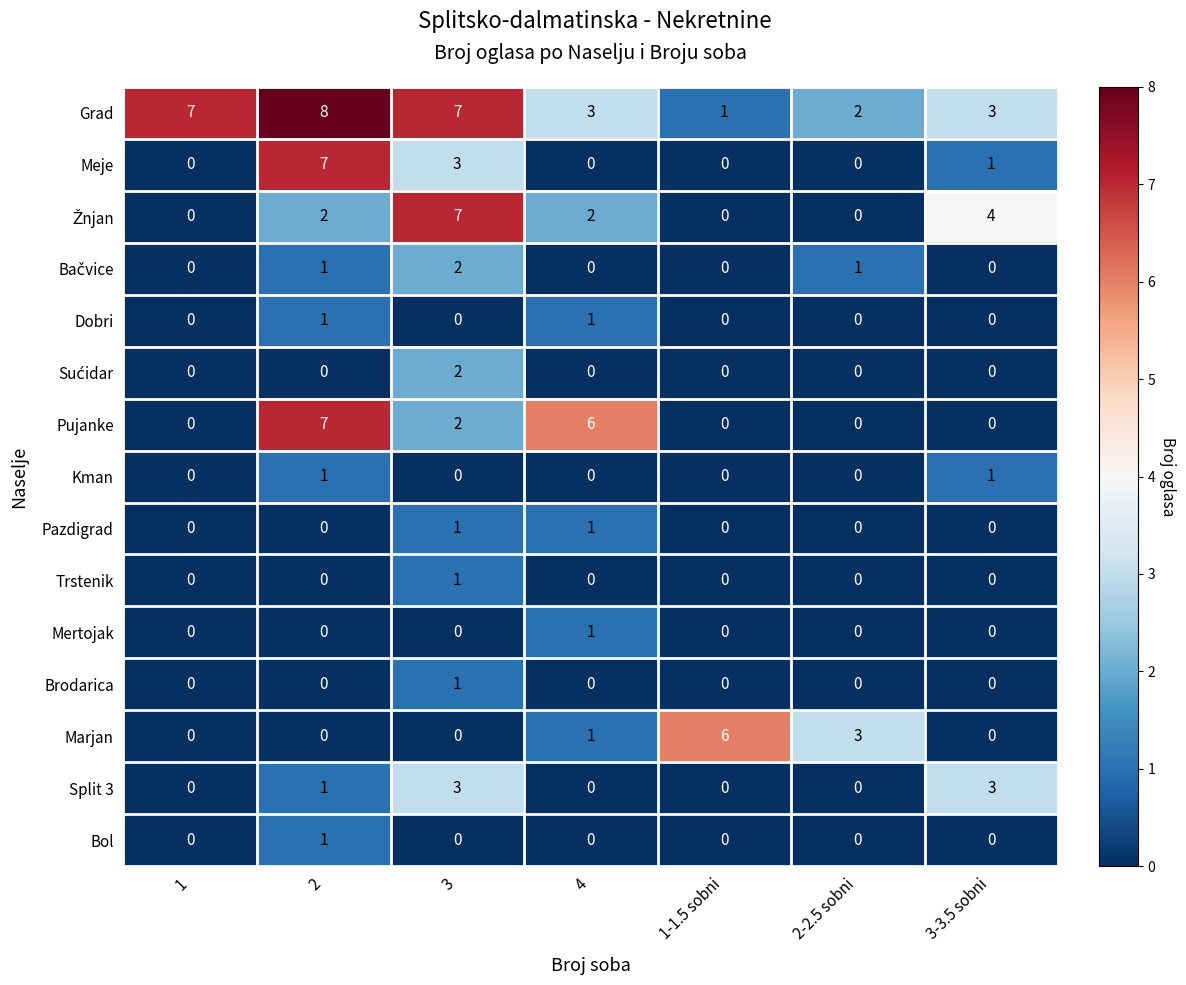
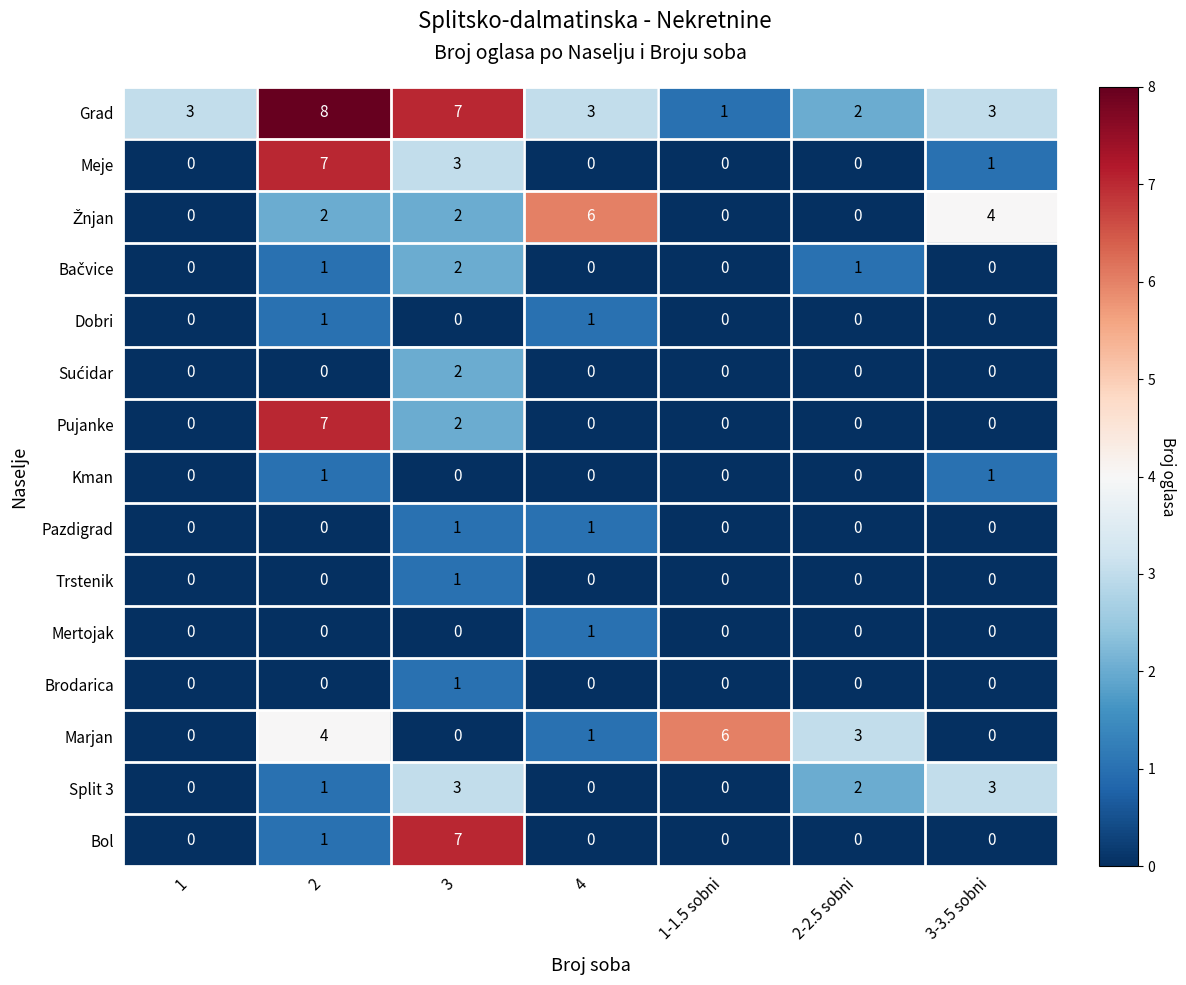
Grad, 1: 7 -> 3
Žnjan, 3: 7 -> 2
Žnjan, 4: 2 -> 6
Pujanke, 4: 6 -> 0
Marjan, 2: 0 -> 4
Split 3, 2-2.5 sobni: 0 -> 2
Bol, 3: 0 -> 7
